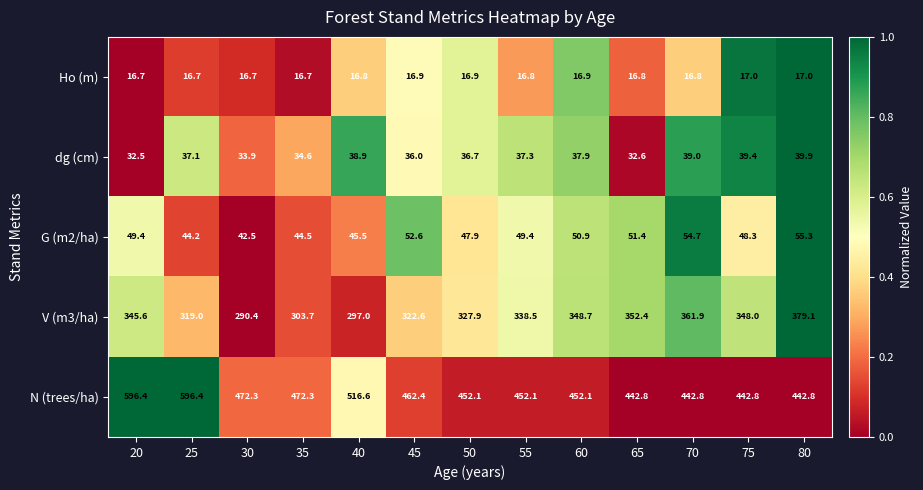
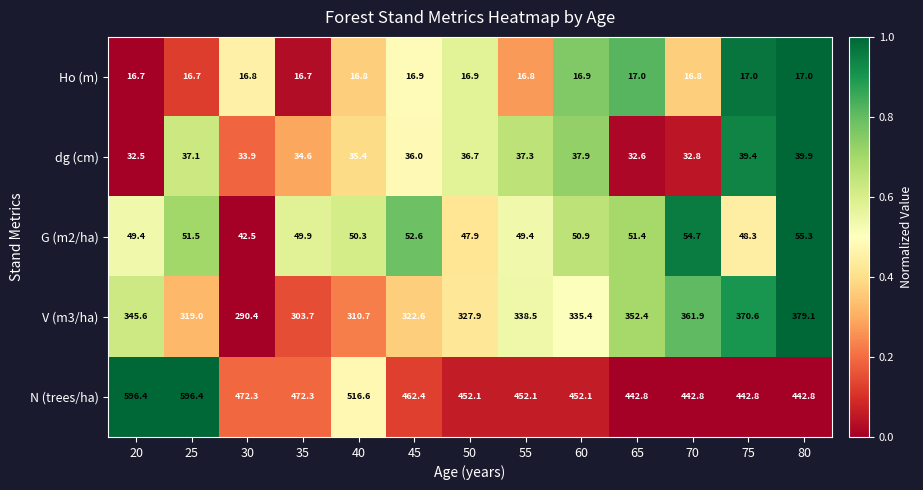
Ho (m), 30: 16.7 -> 16.8
Ho (m), 65: 16.8 -> 17.0
dg (cm), 40: 38.9 -> 35.4
dg (cm), 70: 39.0 -> 32.8
G (m2/ha), 25: 44.2 -> 51.5
G (m2/ha), 35: 44.5 -> 49.9
G (m2/ha), 40: 45.5 -> 50.3
V (m3/ha), 40: 297.0 -> 310.7
V (m3/ha), 60: 348.7 -> 335.4
V (m3/ha), 75: 348.0 -> 370.6
